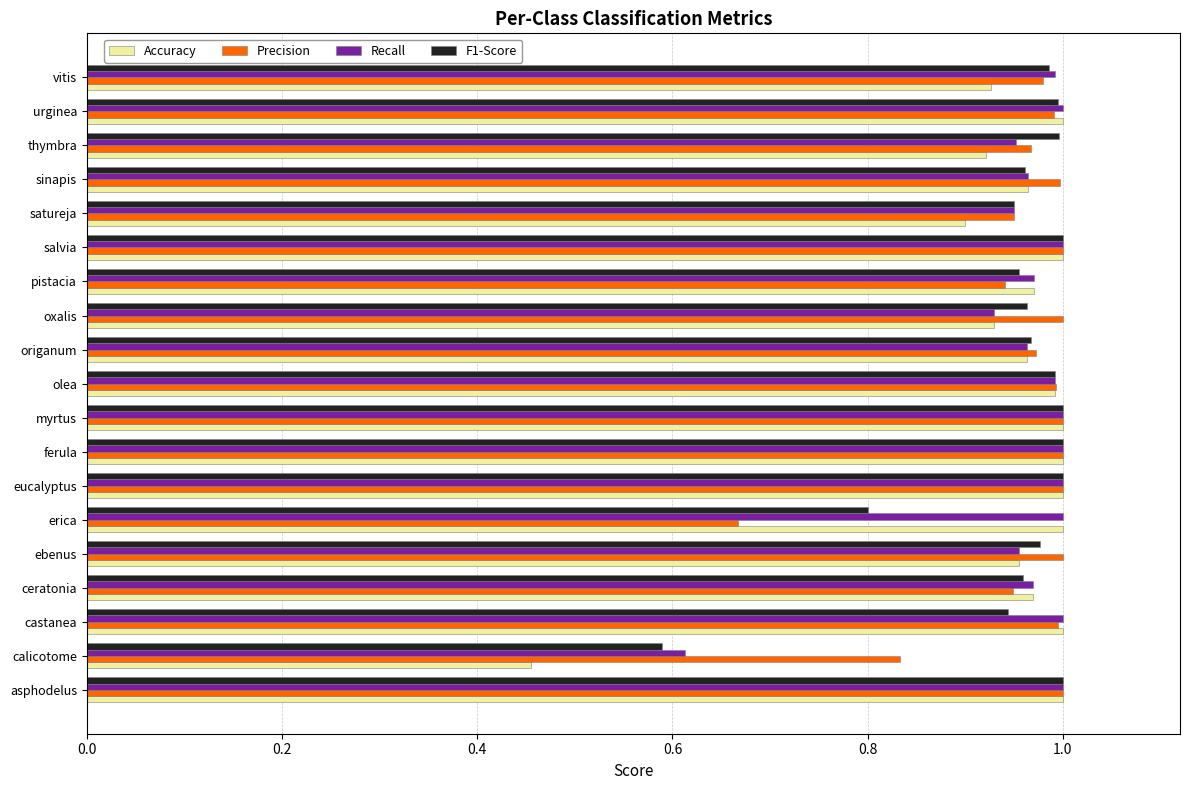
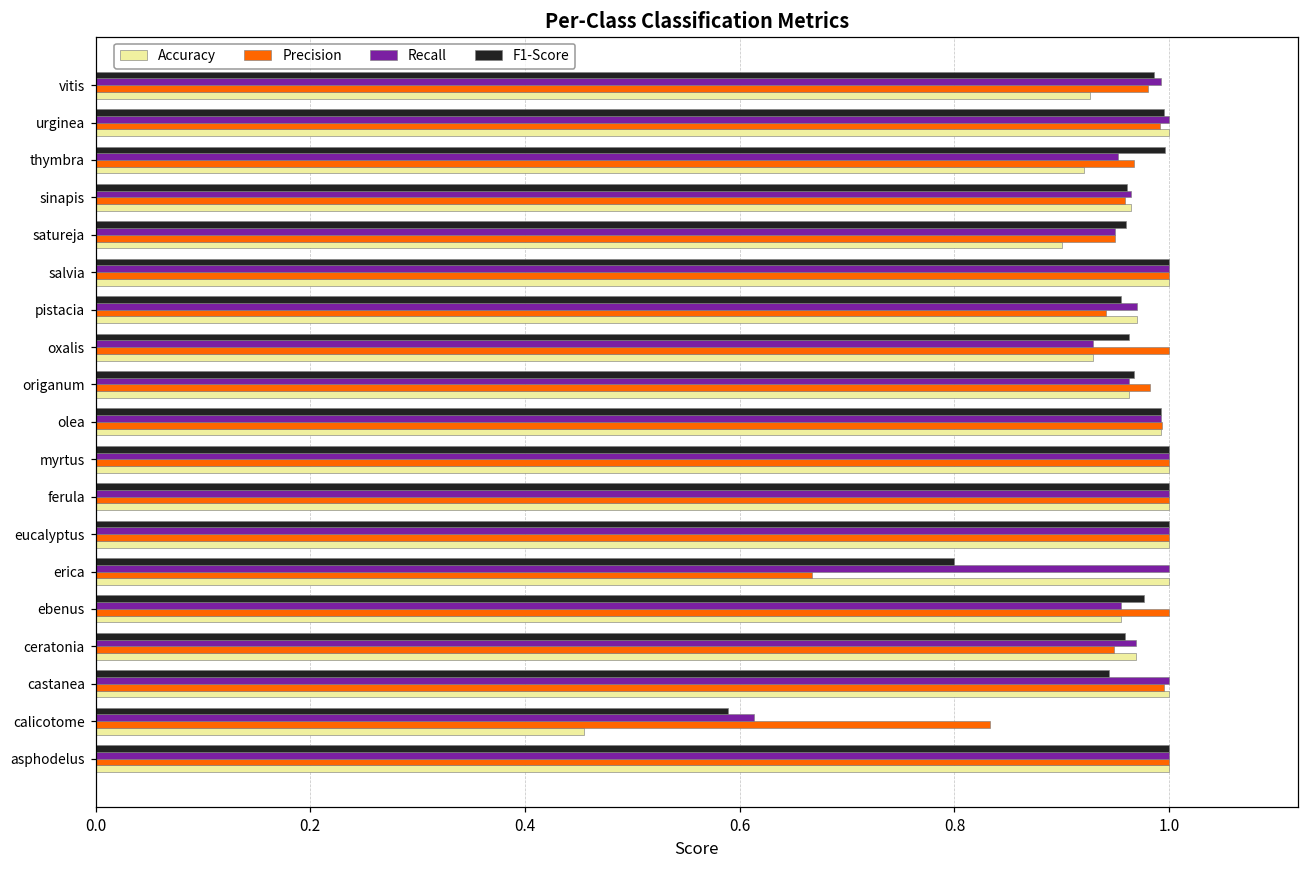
Precision, sinapis: 1.00 -> 0.96
F1-Score, satureja: 0.95 -> 0.96
Precision, origanum: 0.97 -> 0.98
